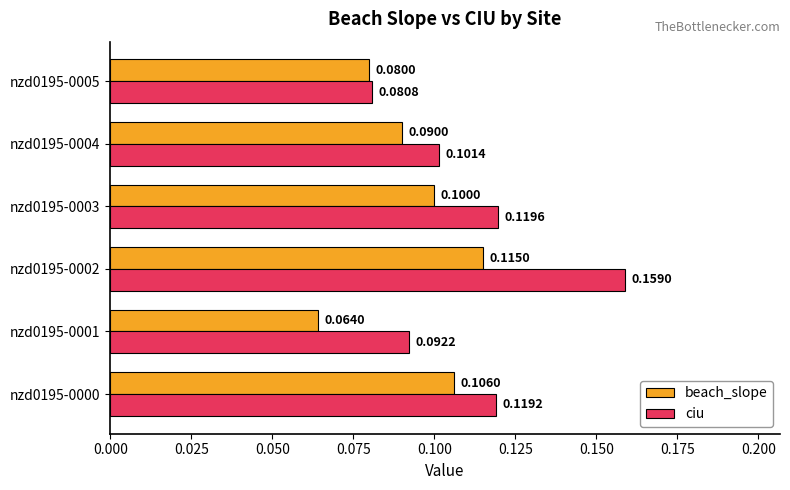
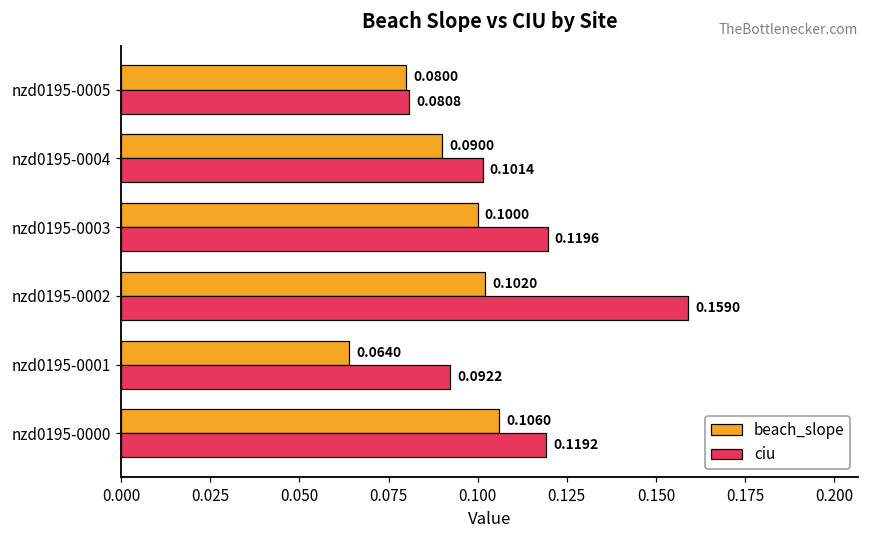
beach_slope, nzd0195-0002: 0.1150 -> 0.1020
